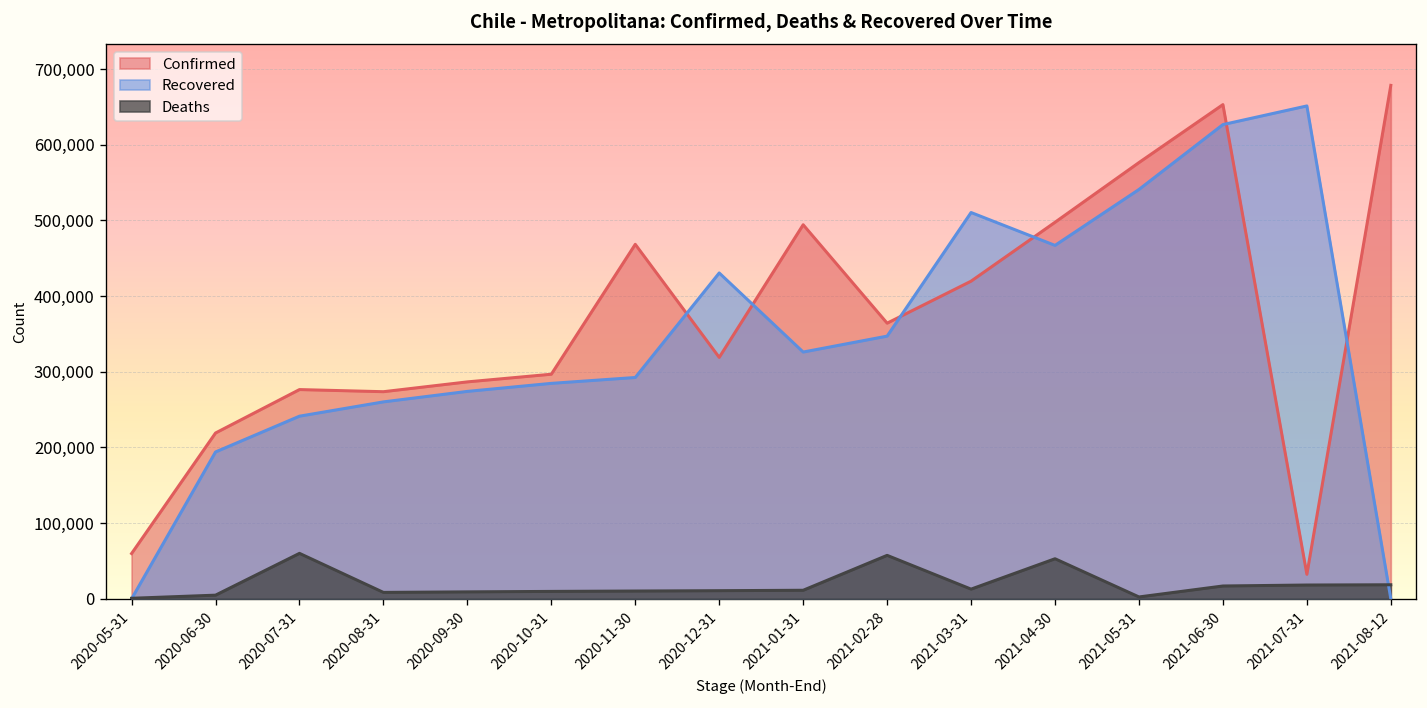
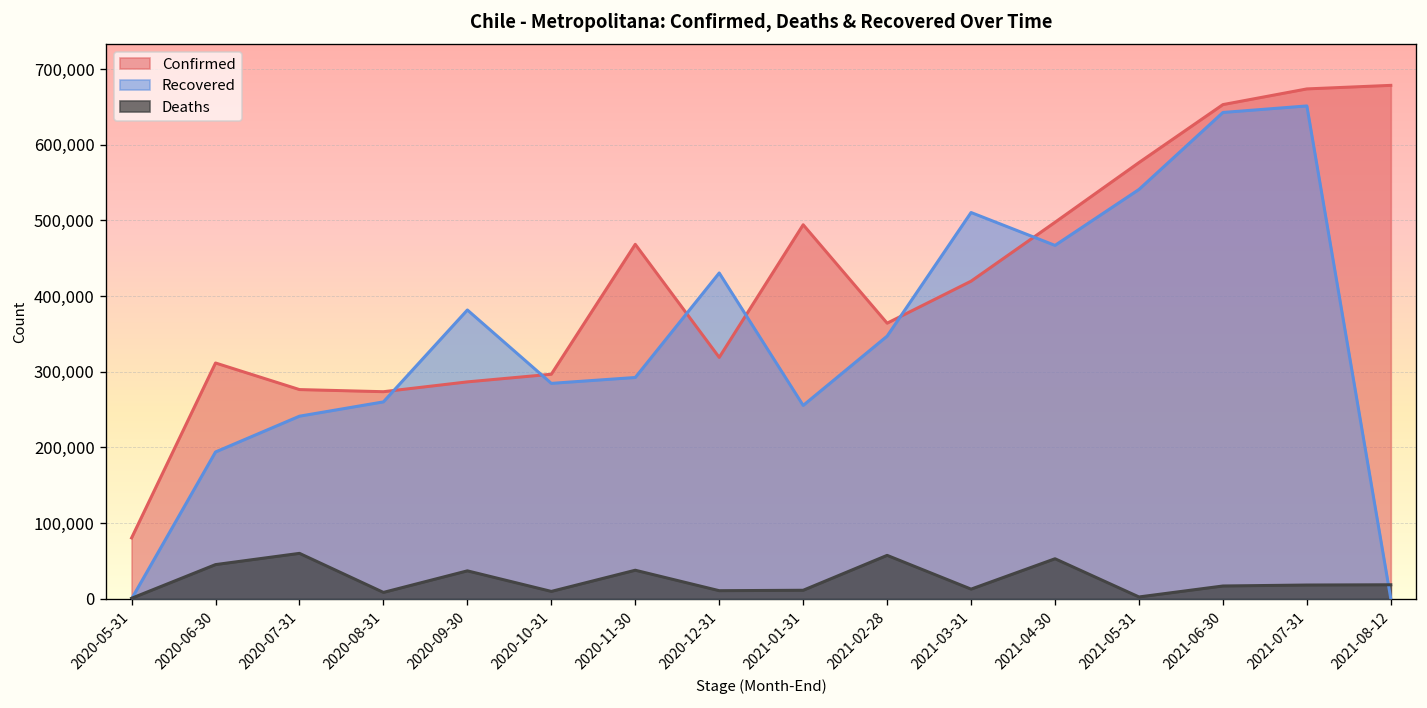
Confirmed, 2020-05-31: 60,000 -> 80,000
Confirmed, 2020-06-30: 220,000 -> 310,000
Deaths, 2020-06-30: 0 -> 50,000
Recovered, 2020-09-30: 270,000 -> 380,000
Deaths, 2020-09-30: 10,000 -> 40,000
Deaths, 2020-11-30: 10,000 -> 40,000
Recovered, 2021-01-31: 330,000 -> 260,000
Recovered, 2021-06-30: 630,000 -> 640,000
Confirmed, 2021-07-31: 30,000 -> 670,000
